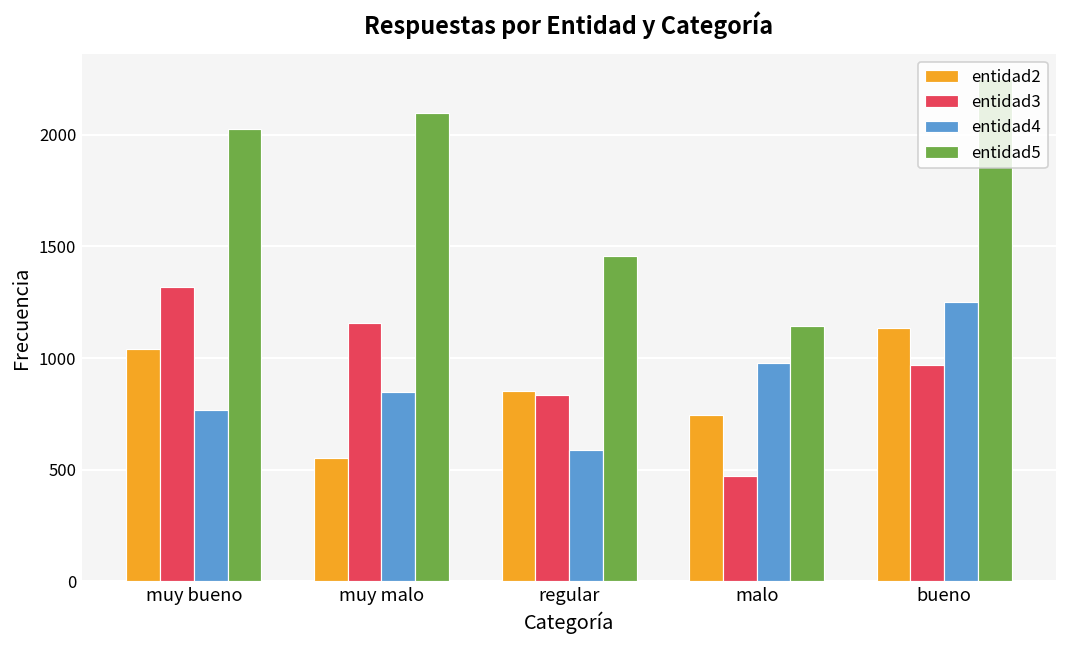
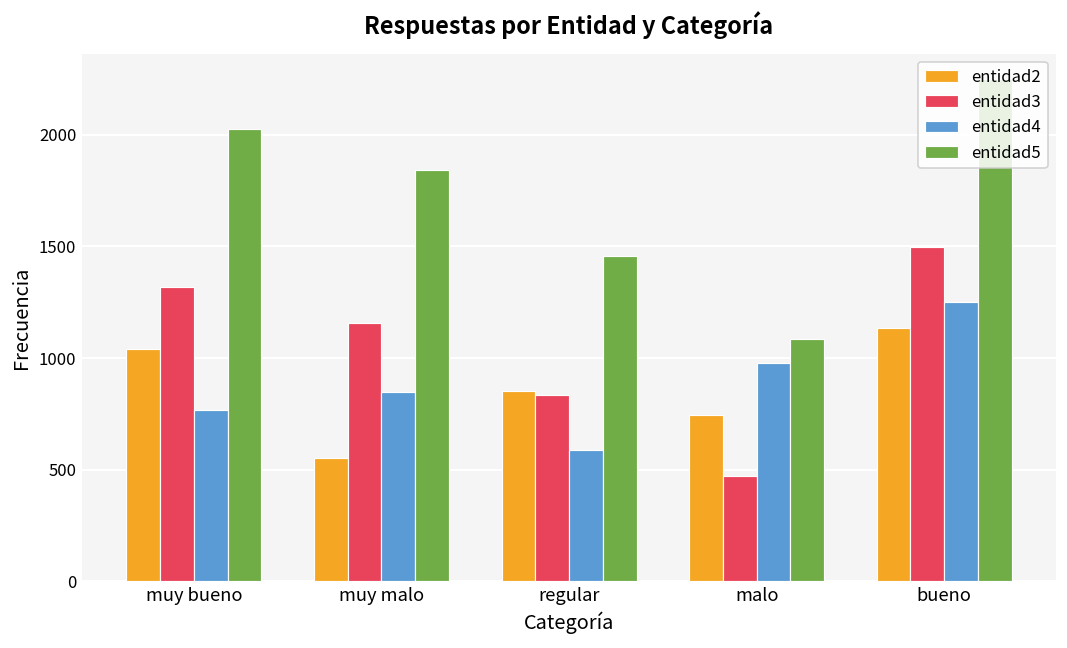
entidad5, muy malo: 2100 -> 1840
entidad5, malo: 1140 -> 1090
entidad3, bueno: 970 -> 1500
